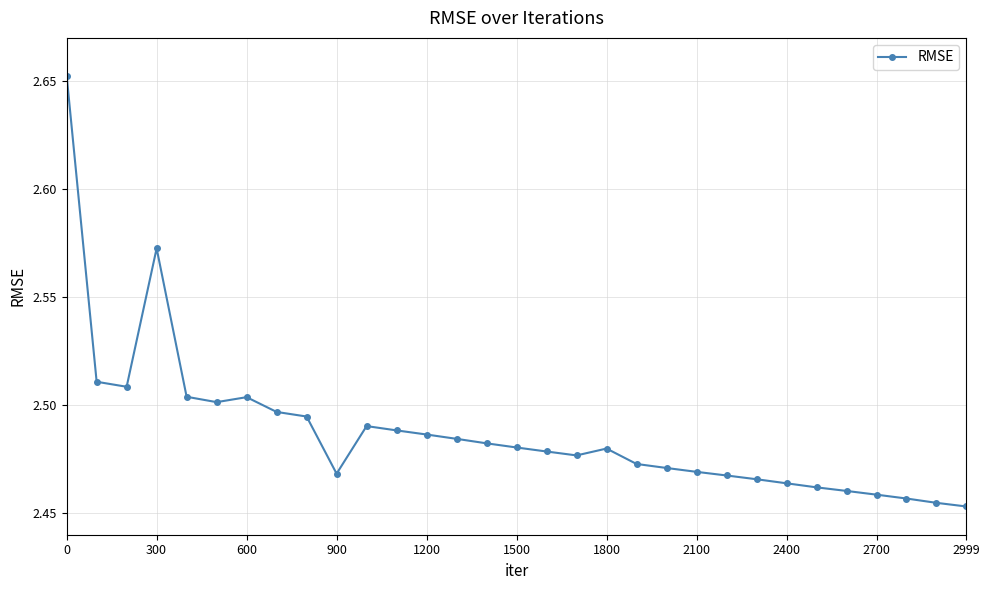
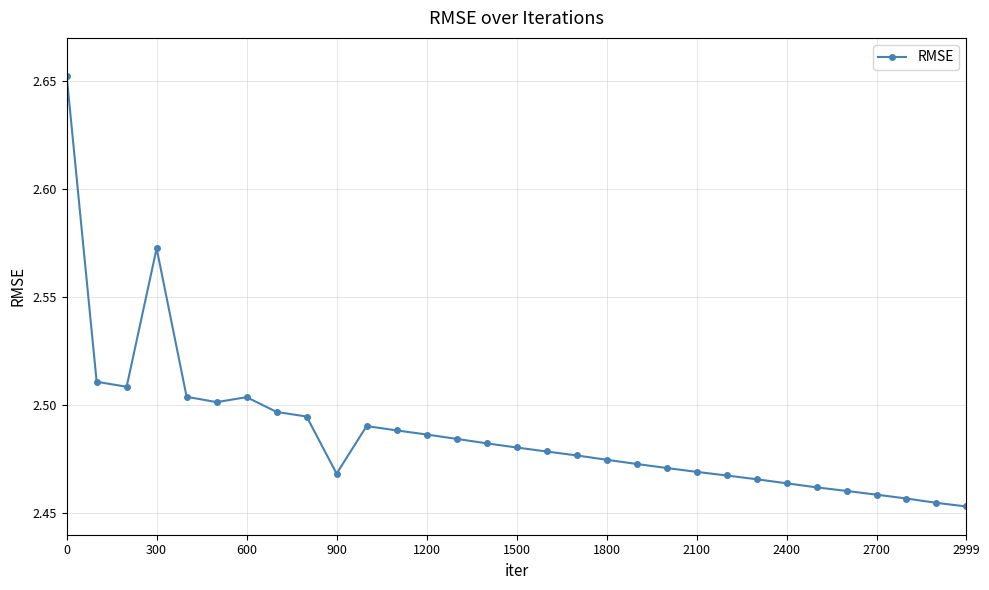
1800: 2.480 -> 2.475
